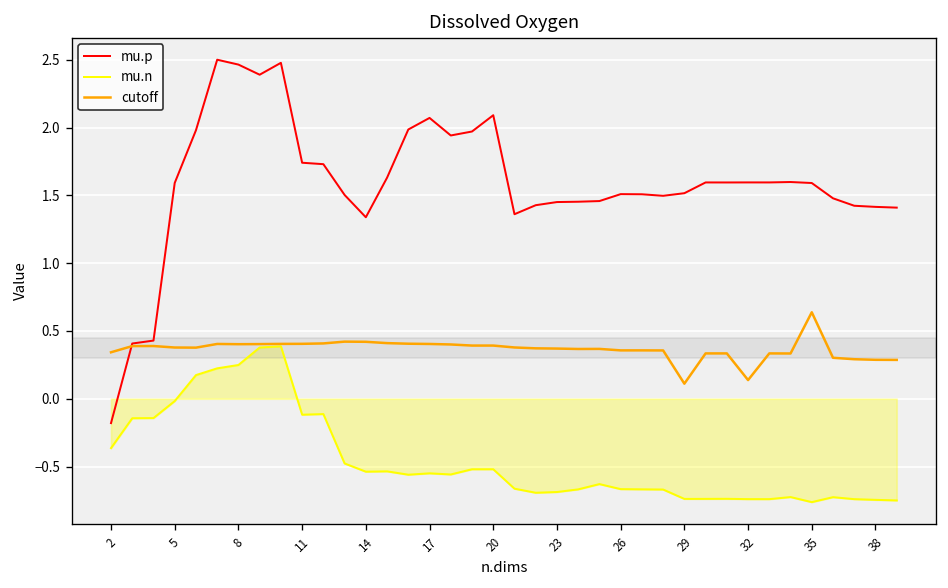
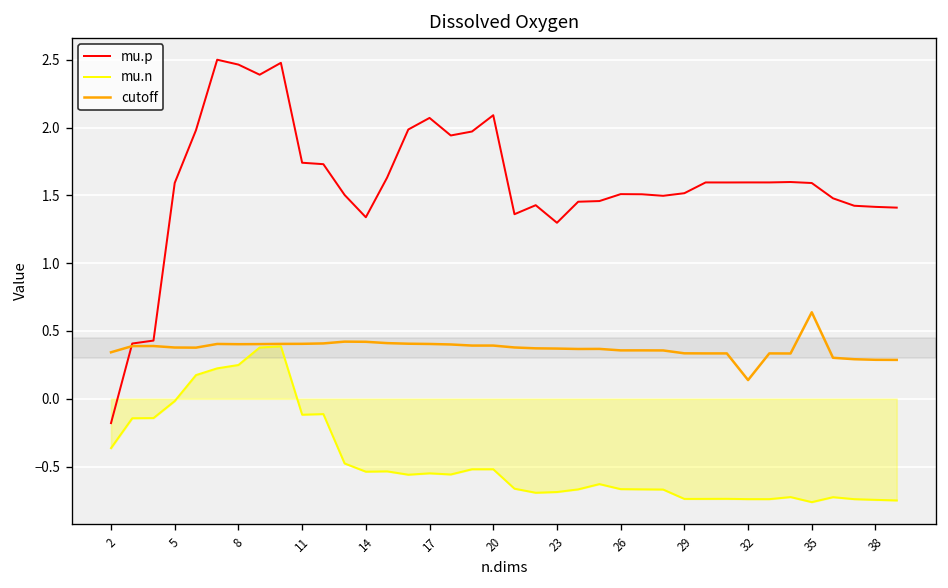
mu.p, 23: 1.45 -> 1.30
cutoff, 29: 0.11 -> 0.34
